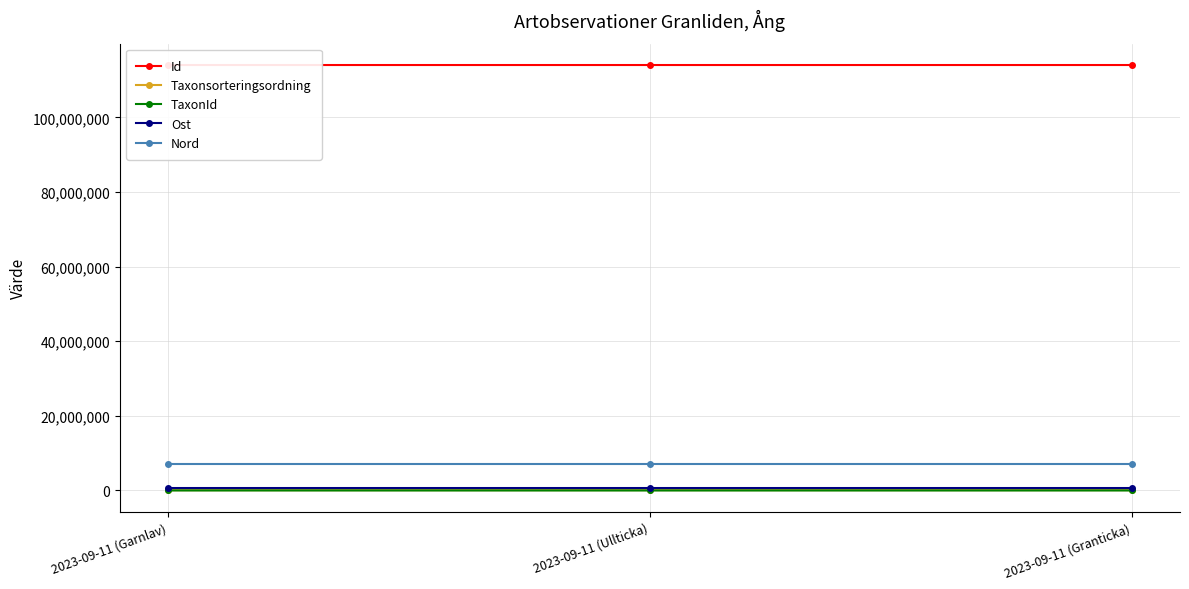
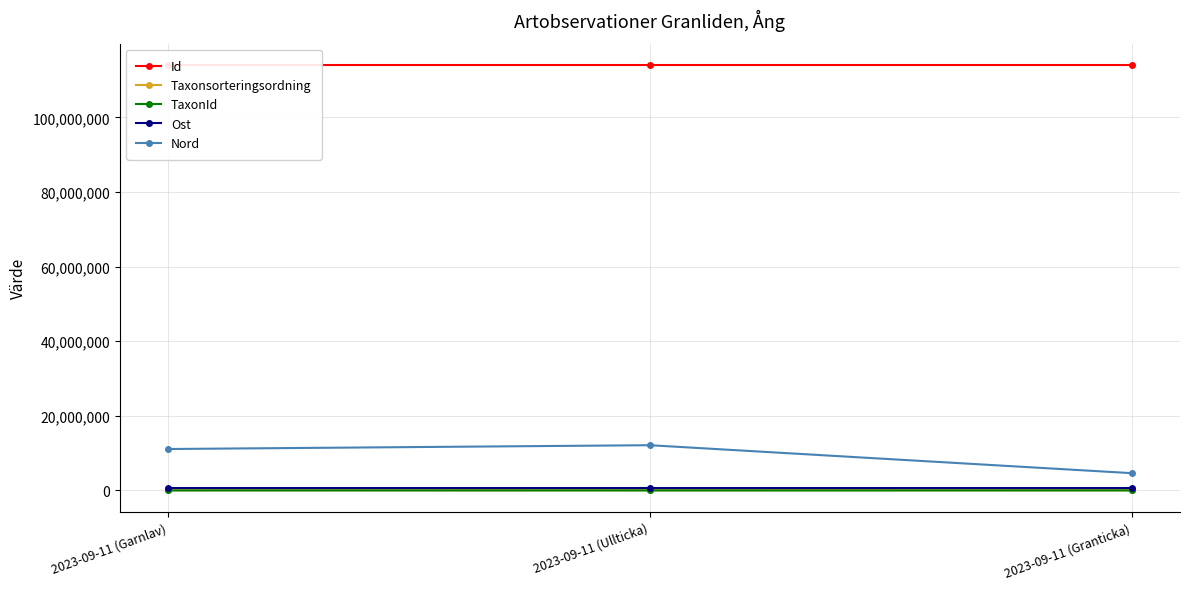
Nord, 2023-09-11 (Garnlav): 7,000,000 -> 11,000,000
Nord, 2023-09-11 (Ullticka): 7,000,000 -> 12,000,000
Nord, 2023-09-11 (Granticka): 7,000,000 -> 5,000,000
